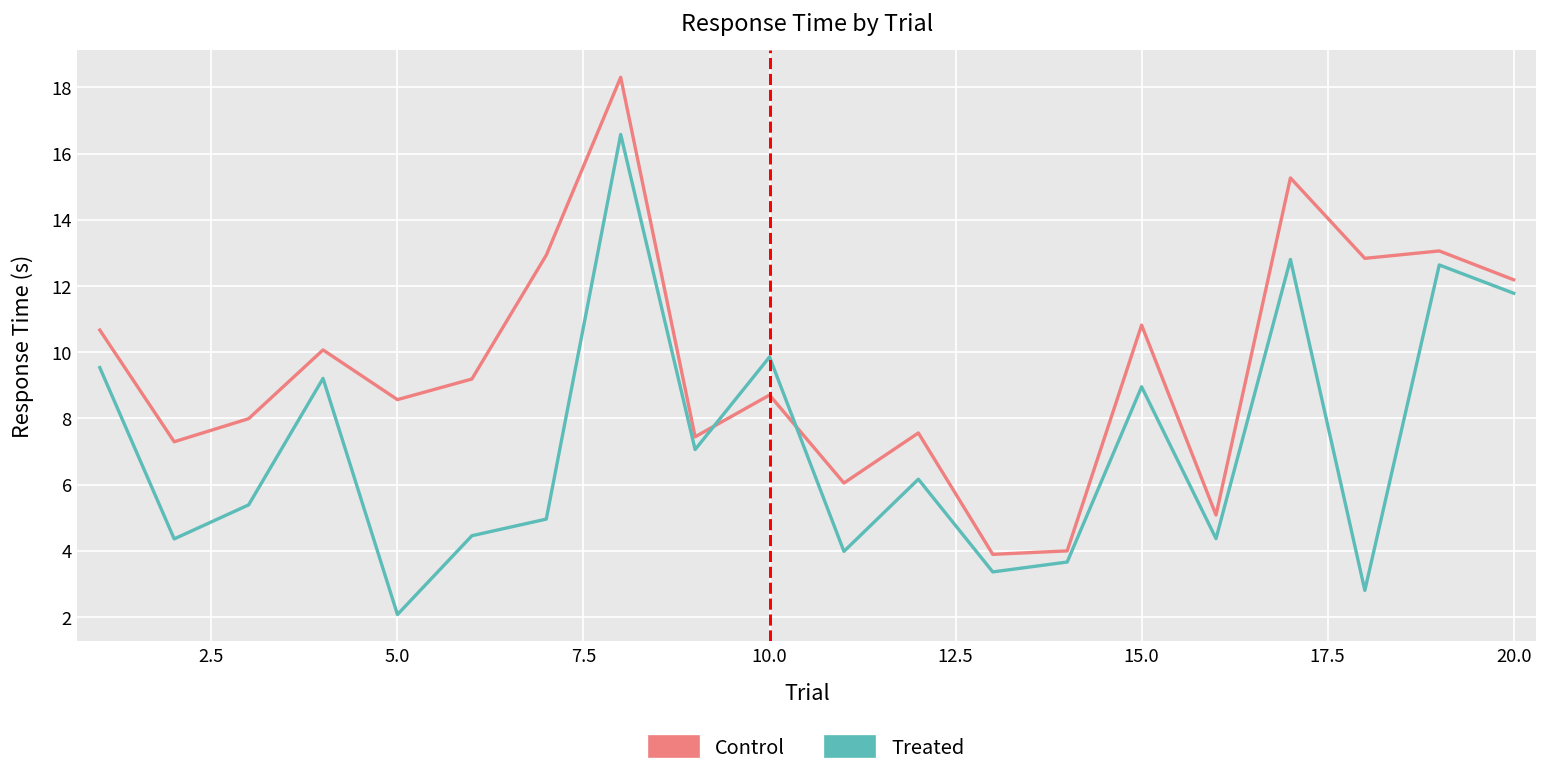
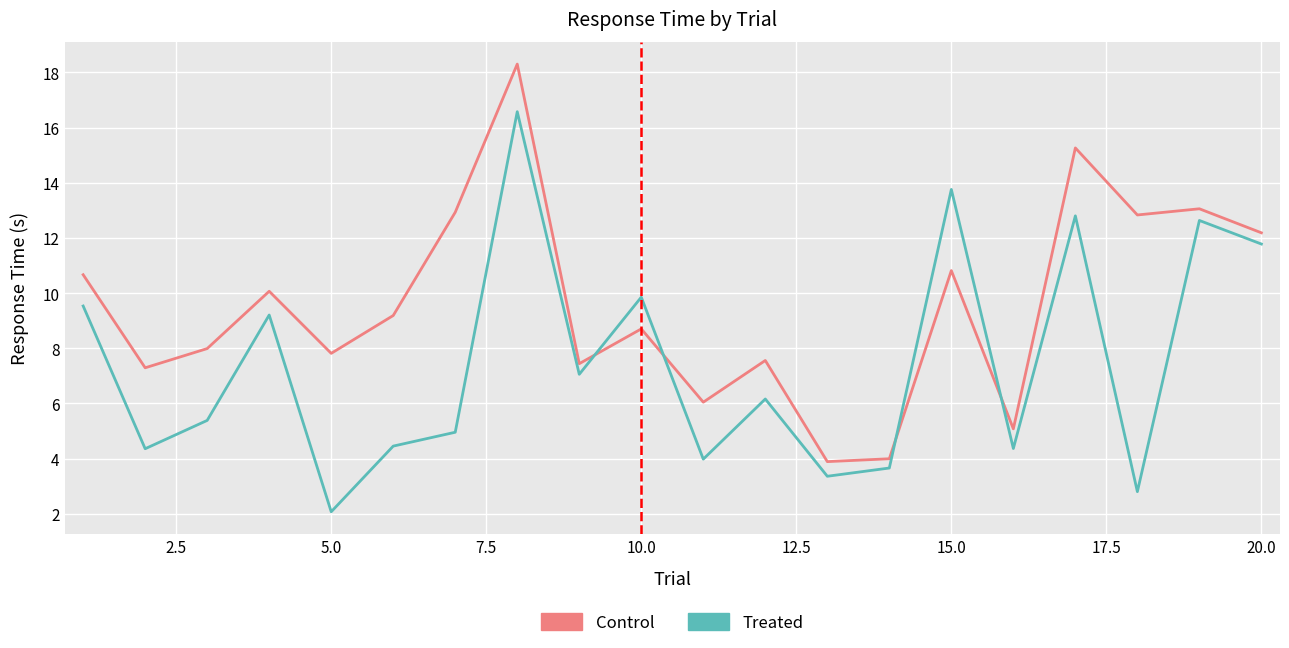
Control, 5.0: 8.6 -> 7.8
Treated, 15.0: 9.0 -> 13.8
